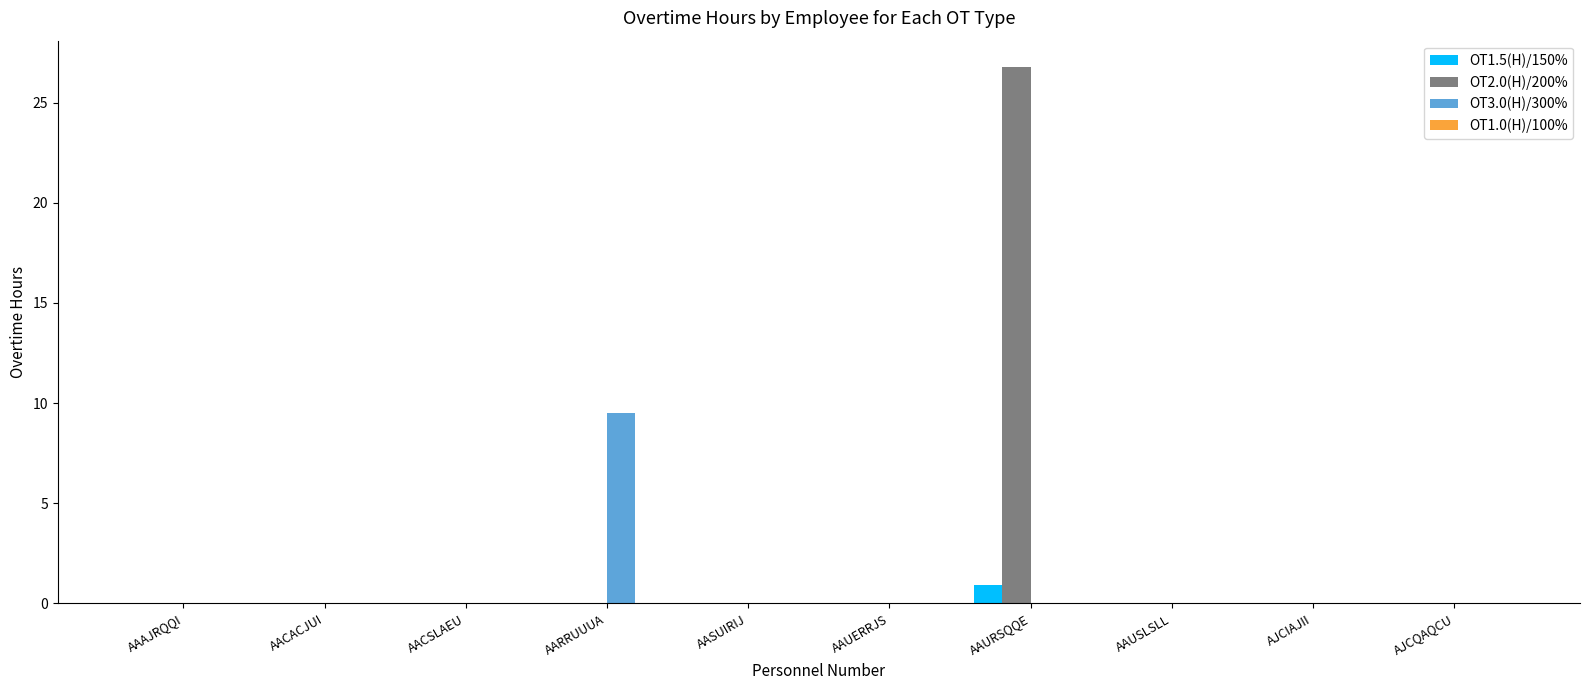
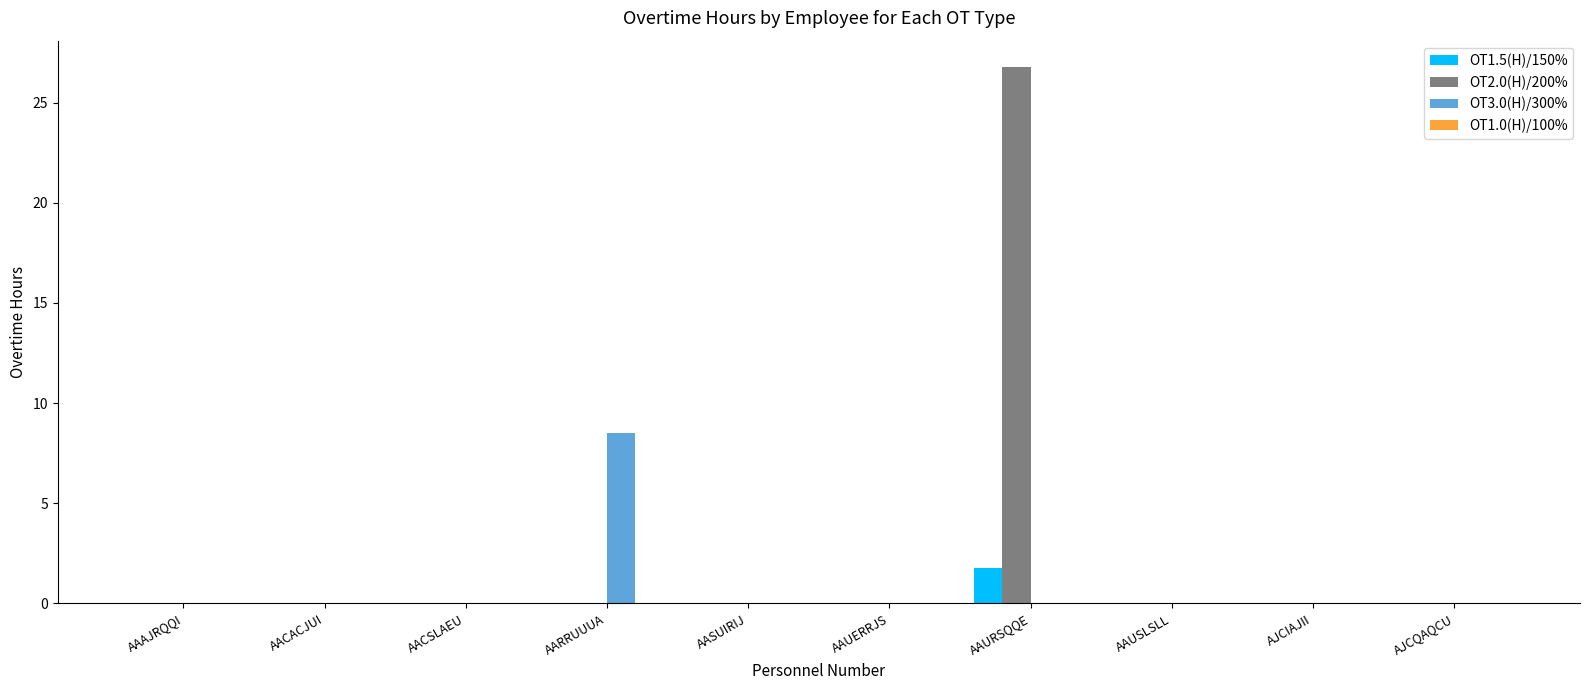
OT3.0(H)/300%, AARRUUUA: 9.5 -> 8.5
OT1.5(H)/150%, AAURSQQE: 0.9 -> 1.8
